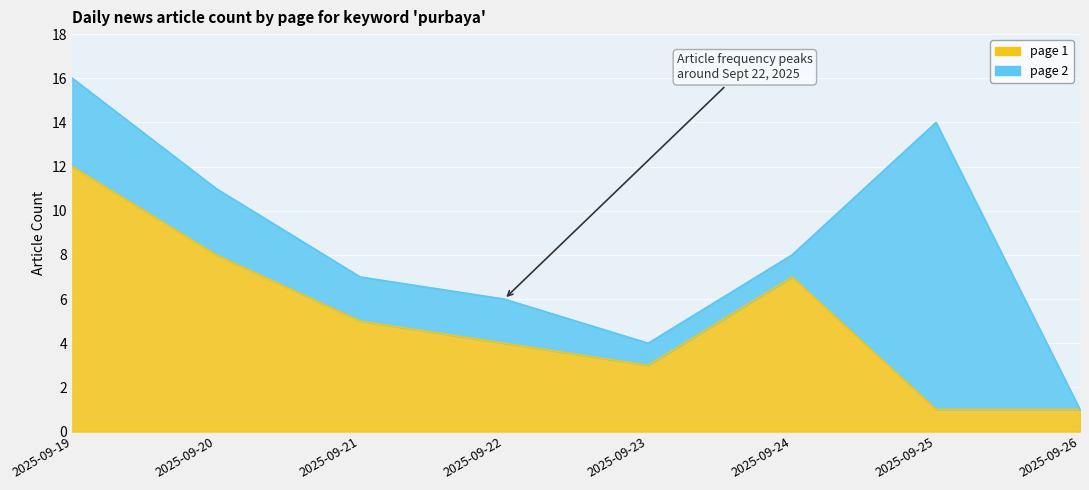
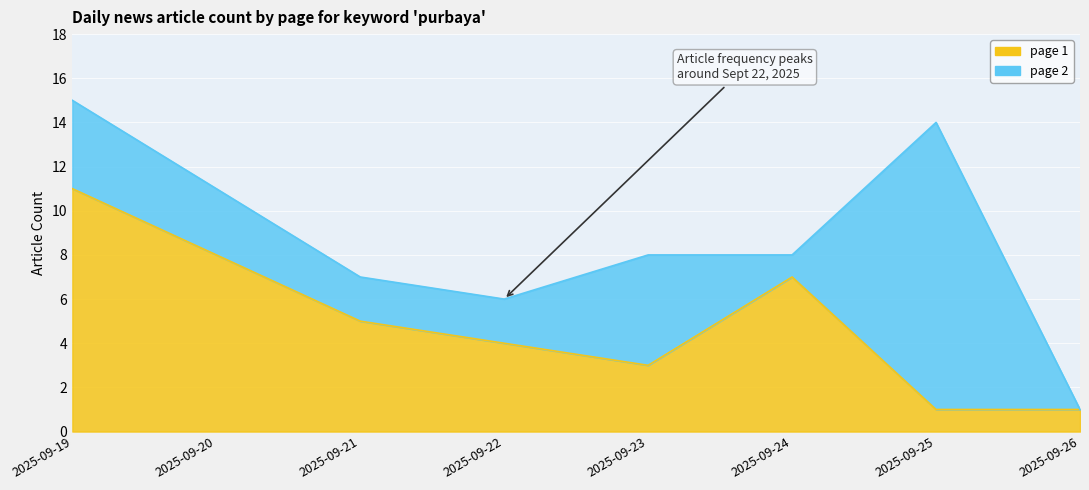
page 1, 2025-09-19: 12 -> 11
page 2, 2025-09-23: 1 -> 5
